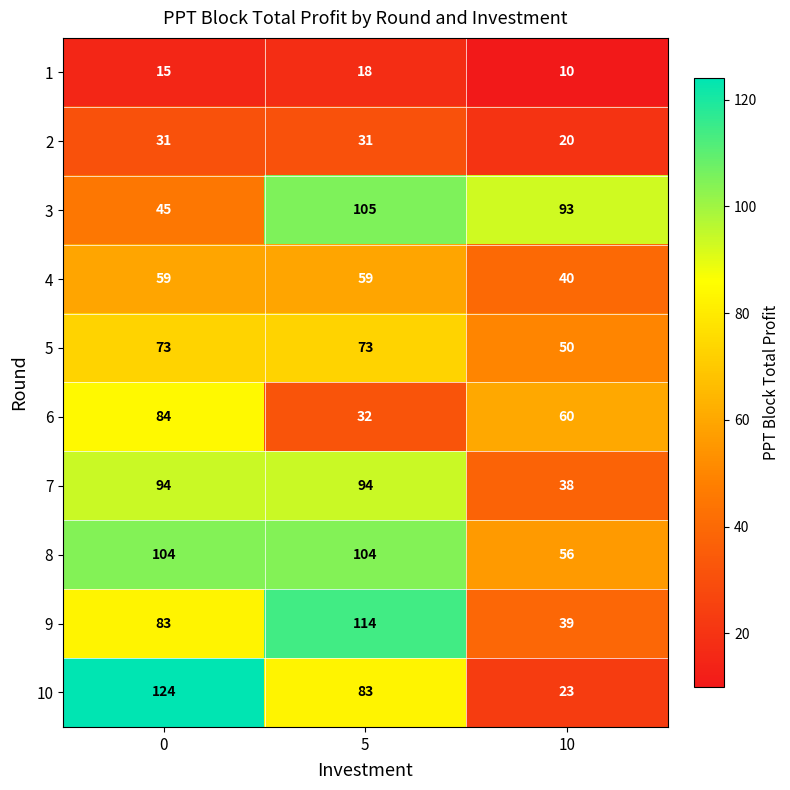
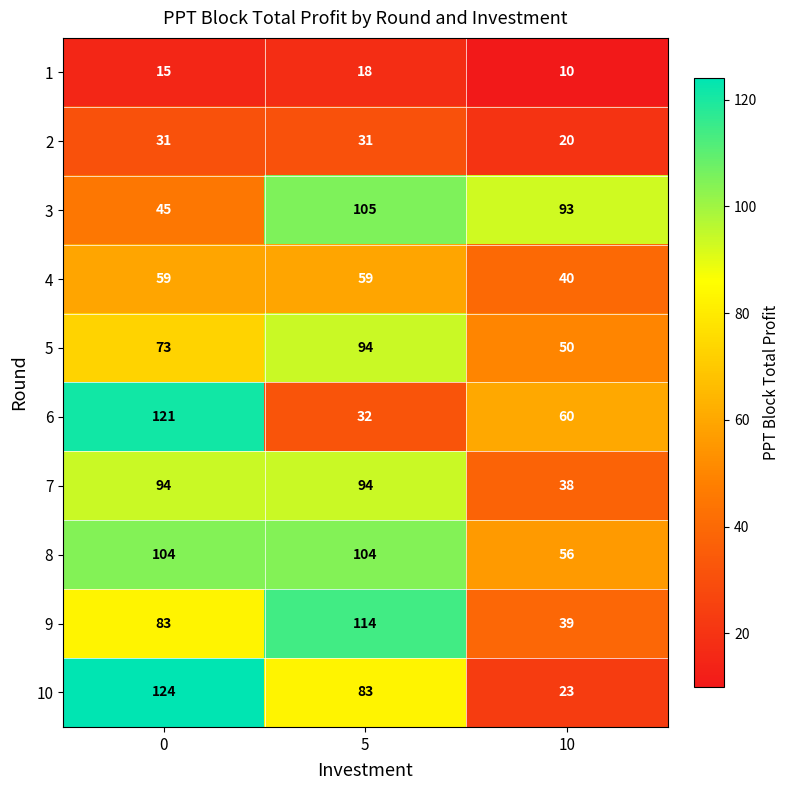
5, 5: 73 -> 94
6, 0: 84 -> 121
